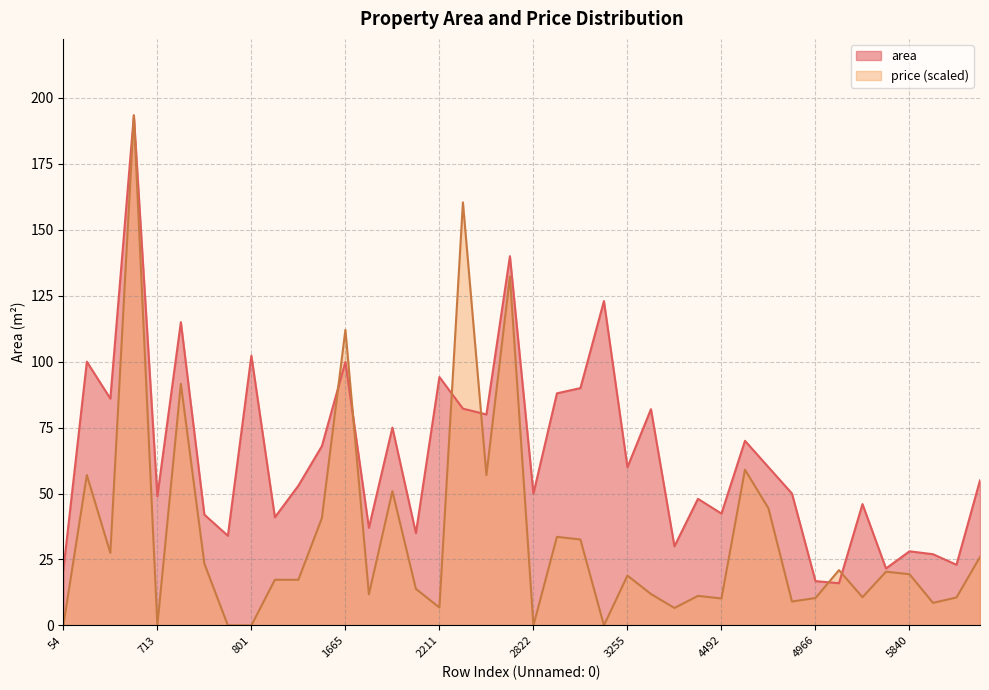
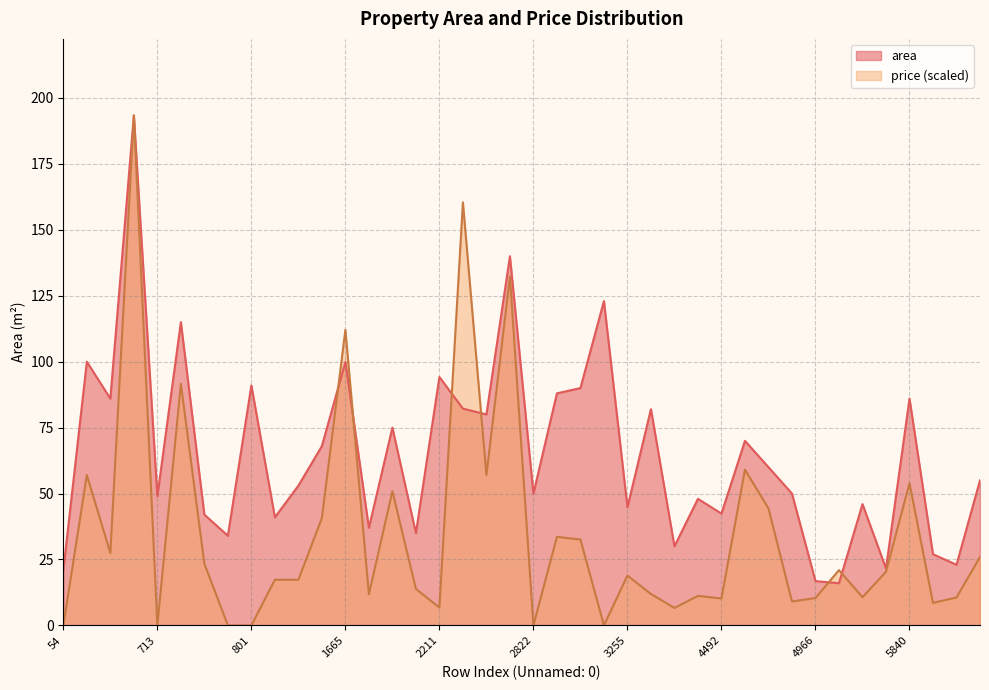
area, 801: 102 -> 91
area, 3255: 60 -> 45
area, 5840: 28 -> 86
price (scaled), 5840: 19 -> 54
